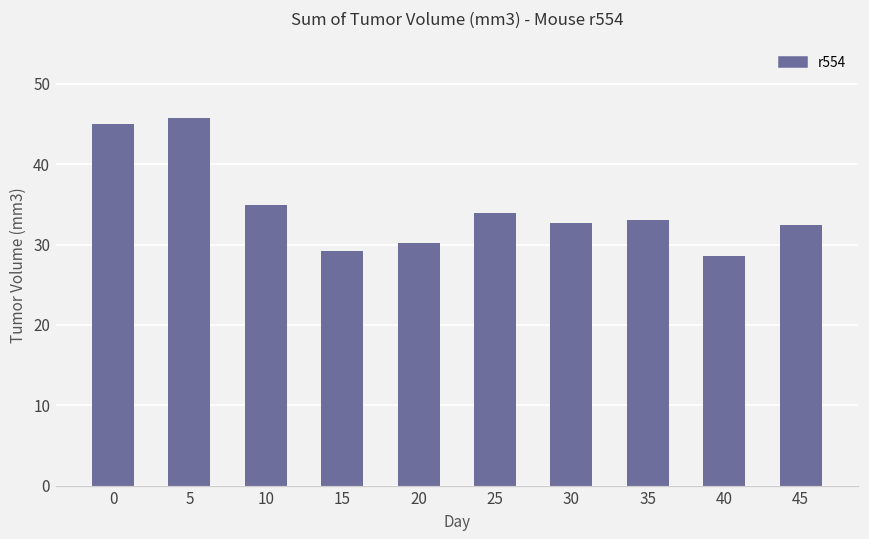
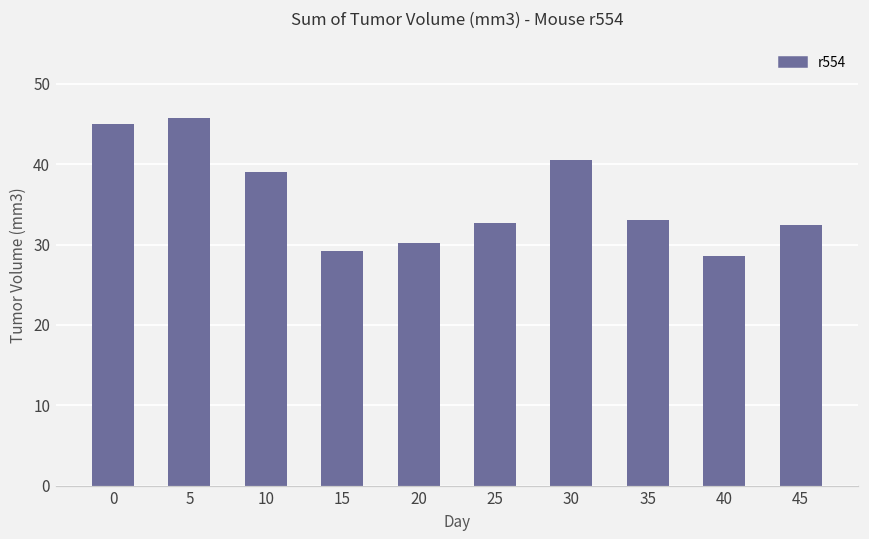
10: 35 -> 39
25: 34 -> 33
30: 33 -> 40
